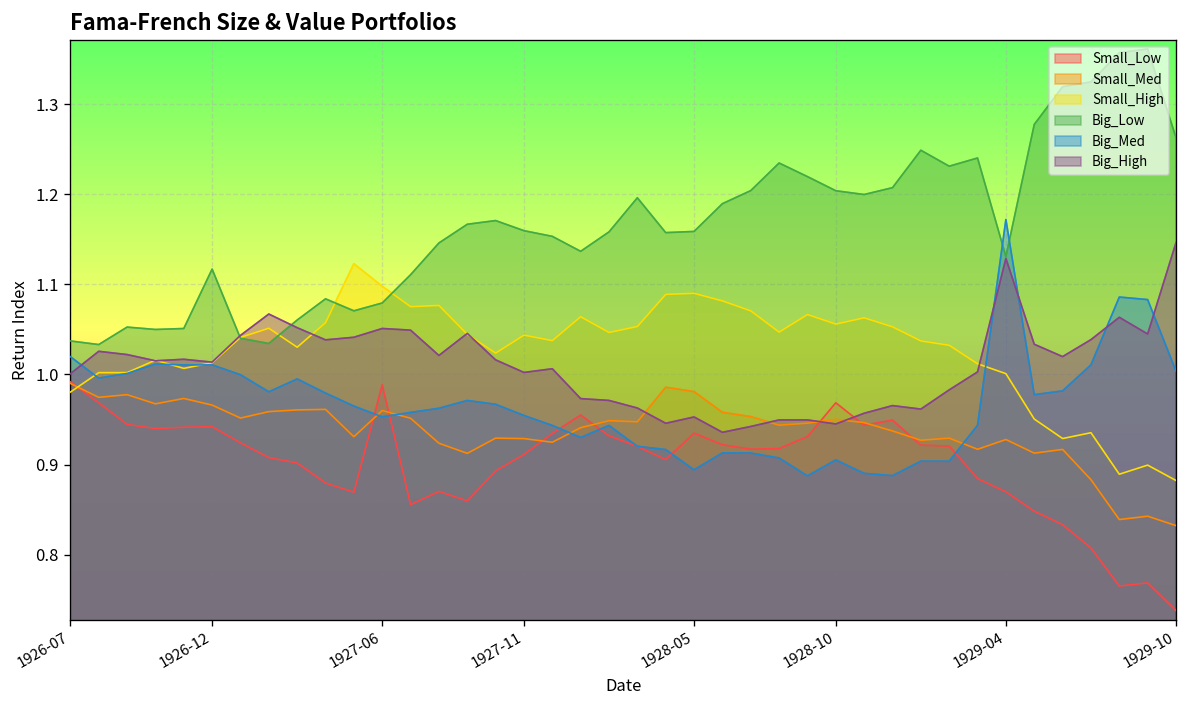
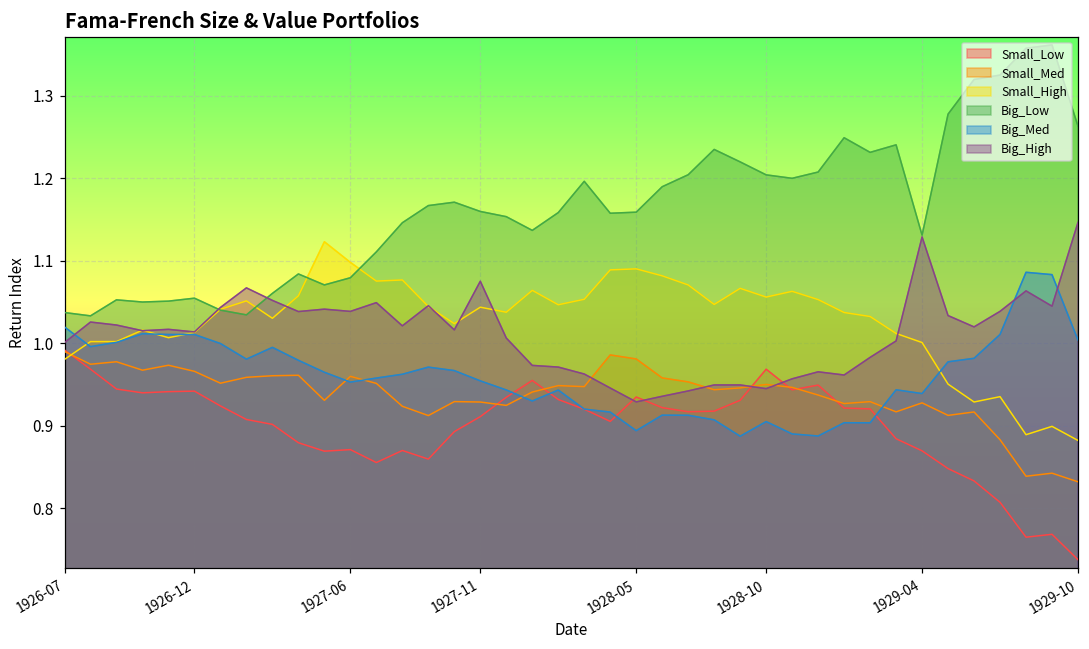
Big_Low, 1926-12: 1.12 -> 1.05
Small_Low, 1927-06: 0.99 -> 0.87
Big_High, 1927-06: 1.05 -> 1.04
Big_High, 1927-11: 1.00 -> 1.08
Big_High, 1928-05: 0.95 -> 0.93
Big_Med, 1929-04: 1.17 -> 0.94
